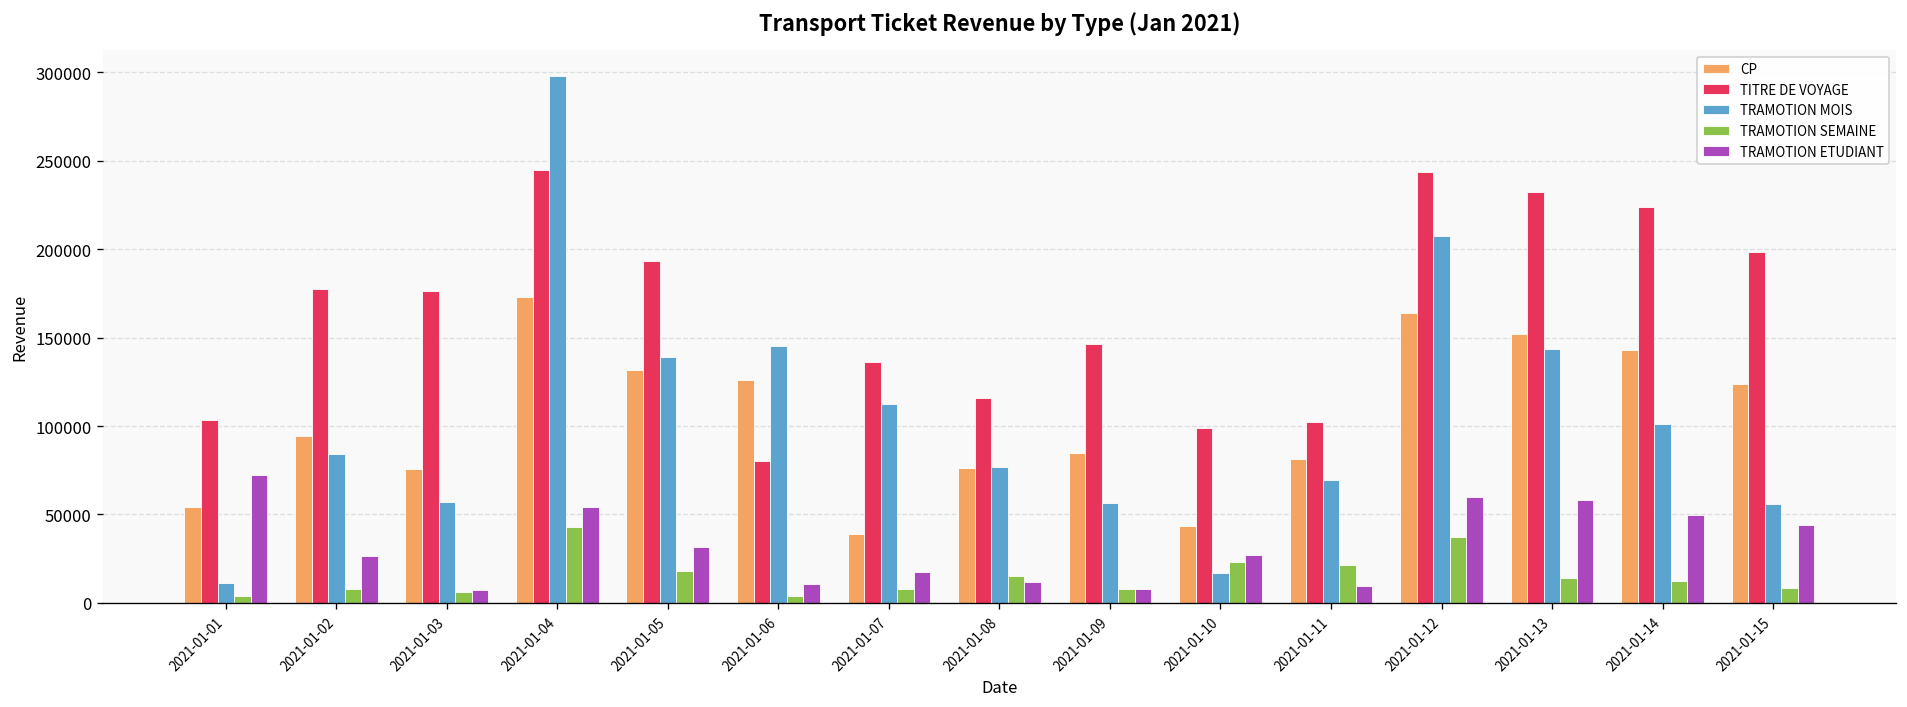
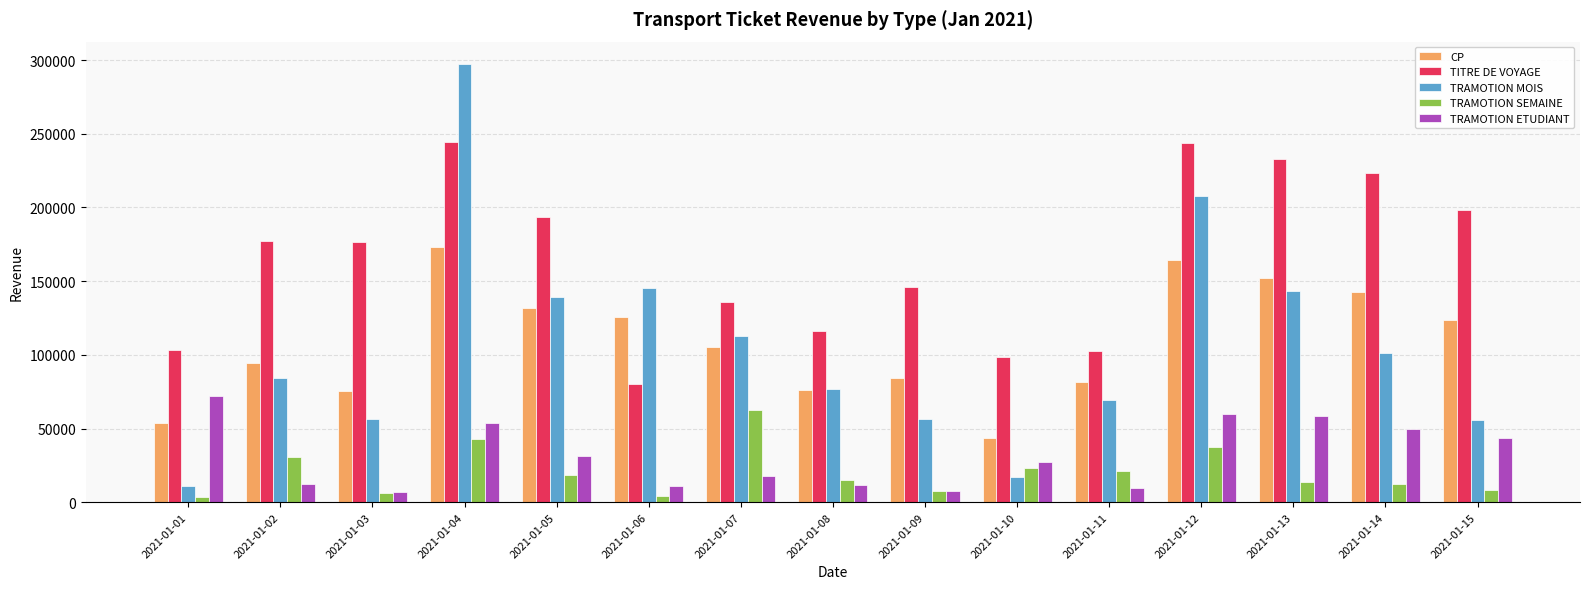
TRAMOTION SEMAINE, 2021-01-02: 8000 -> 31000
TRAMOTION ETUDIANT, 2021-01-02: 27000 -> 12000
CP, 2021-01-07: 39000 -> 105000
TRAMOTION SEMAINE, 2021-01-07: 8000 -> 62000
